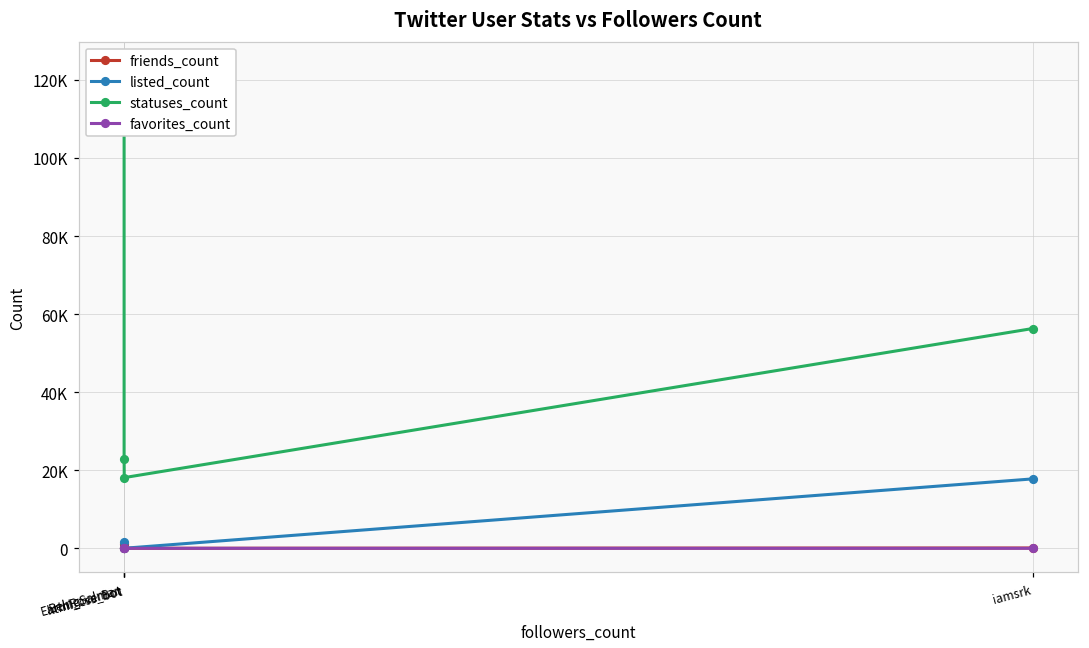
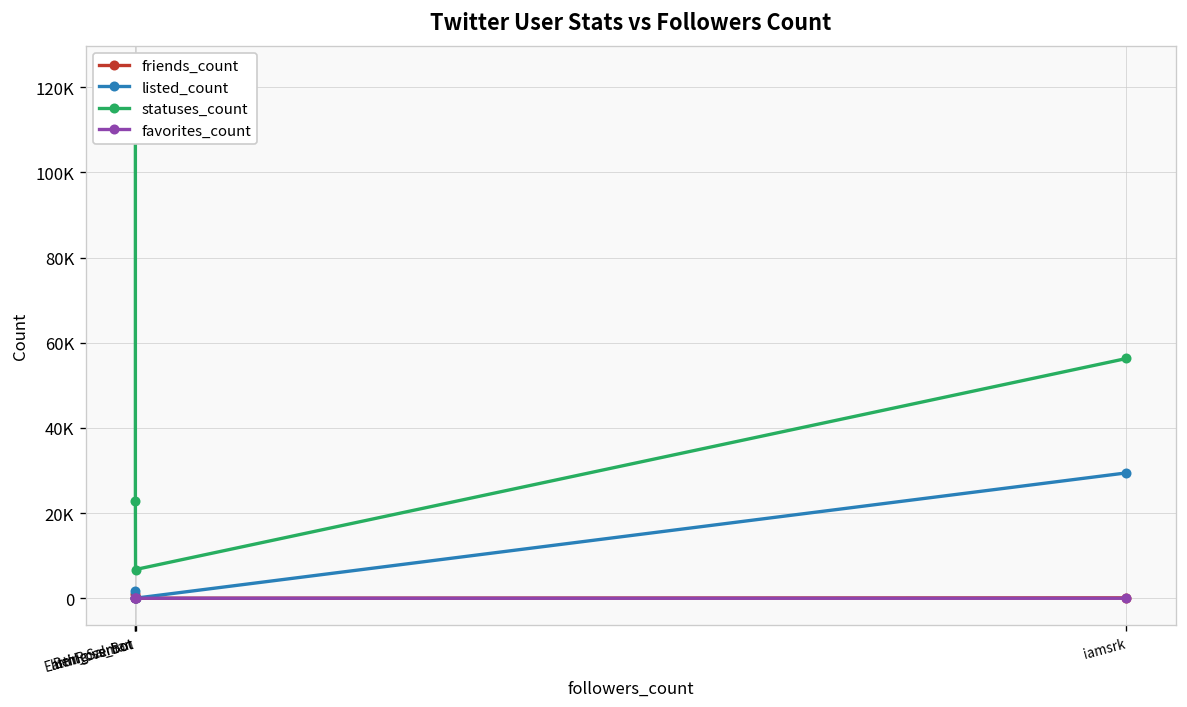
statuses_count, BeingSalman: 18000 -> 7000
listed_count, iamsrk: 18000 -> 29000
